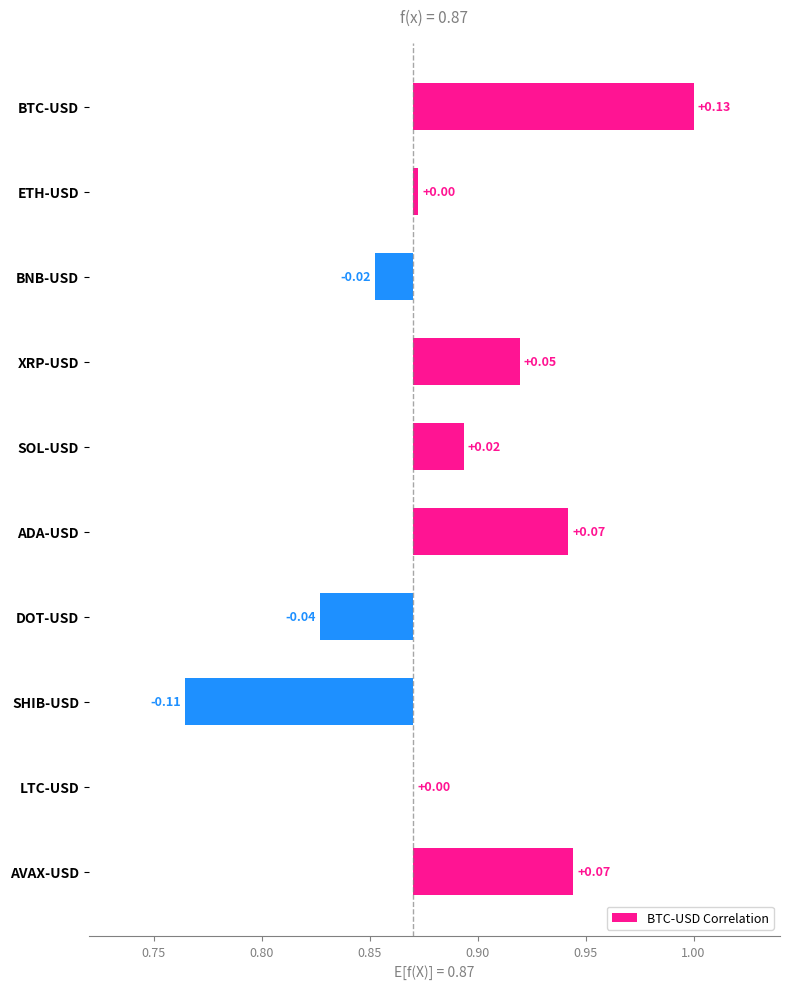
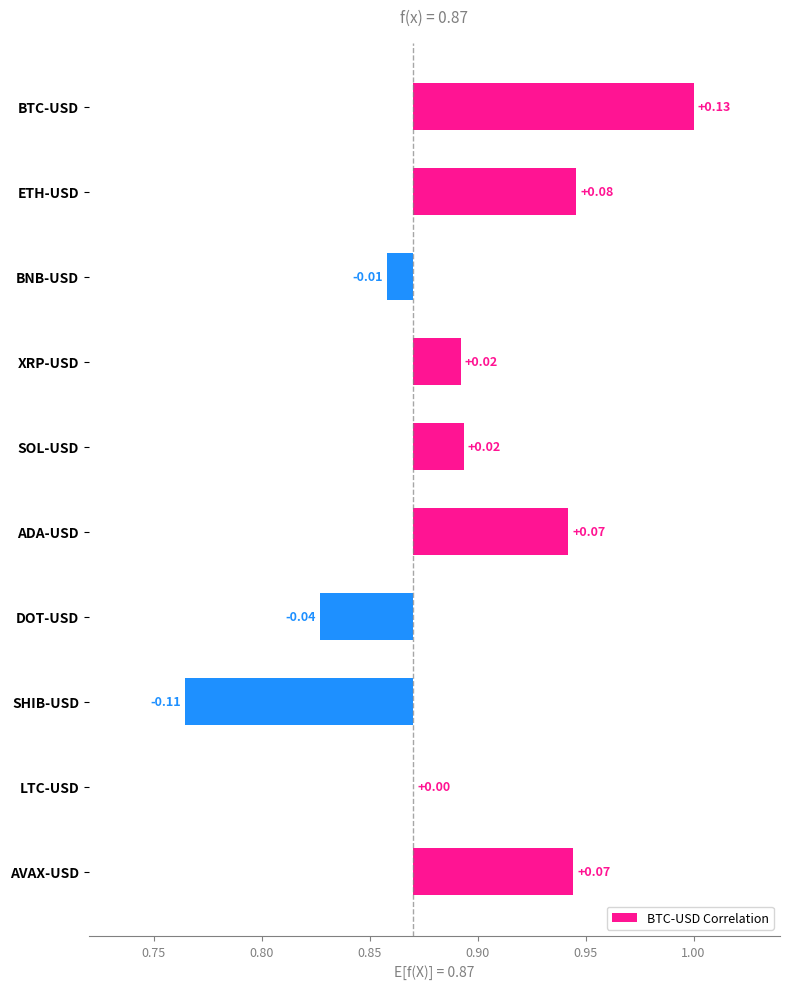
ETH-USD: +0.00 -> +0.08
BNB-USD: -0.02 -> -0.01
XRP-USD: +0.05 -> +0.02
